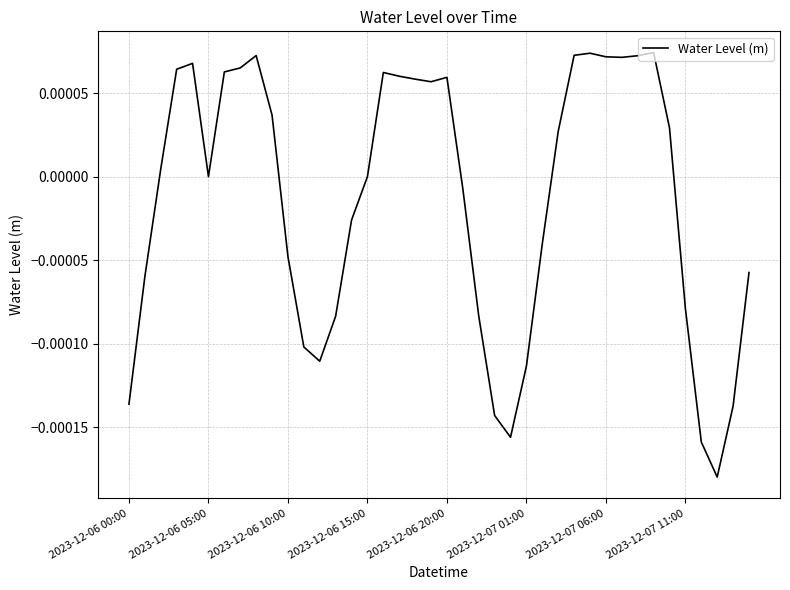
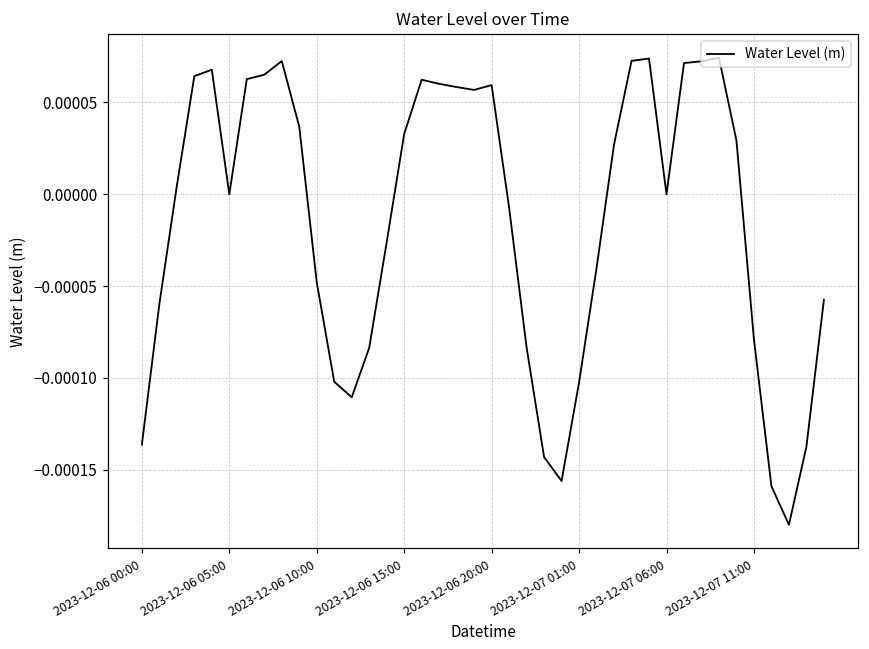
2023-12-06 15:00: 0.00000 -> 0.00003
2023-12-07 01:00: -0.000113 -> -0.000102
2023-12-07 06:00: 0.0001 -> 0.0000
